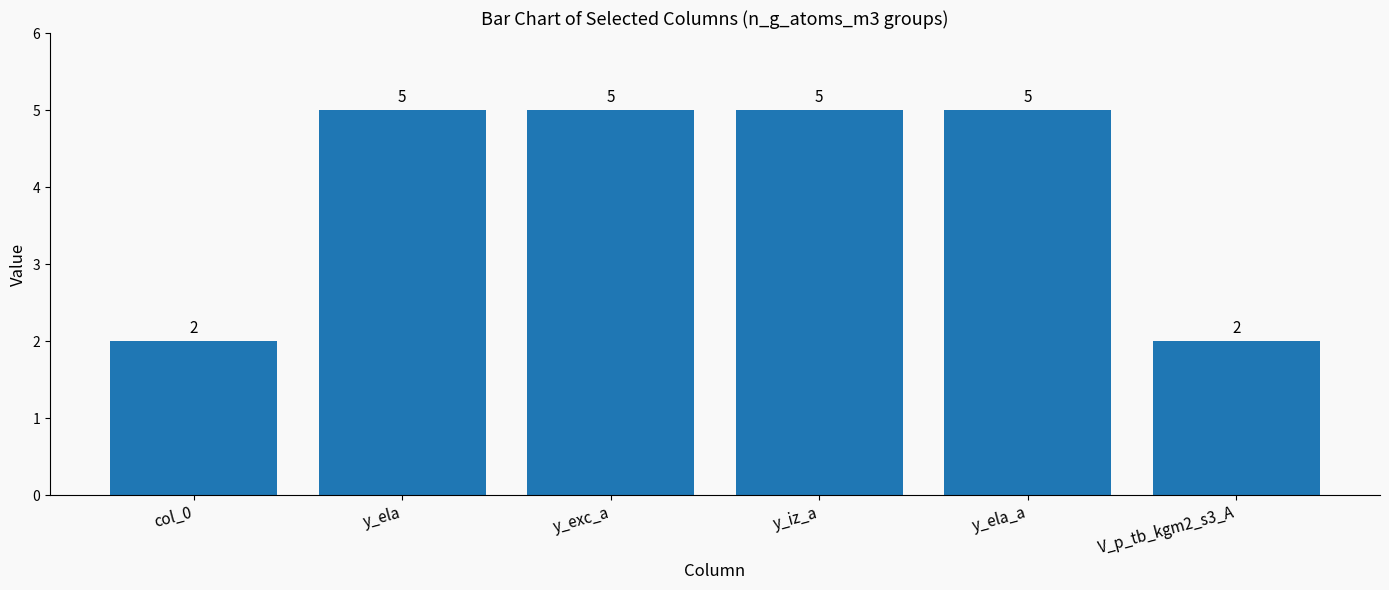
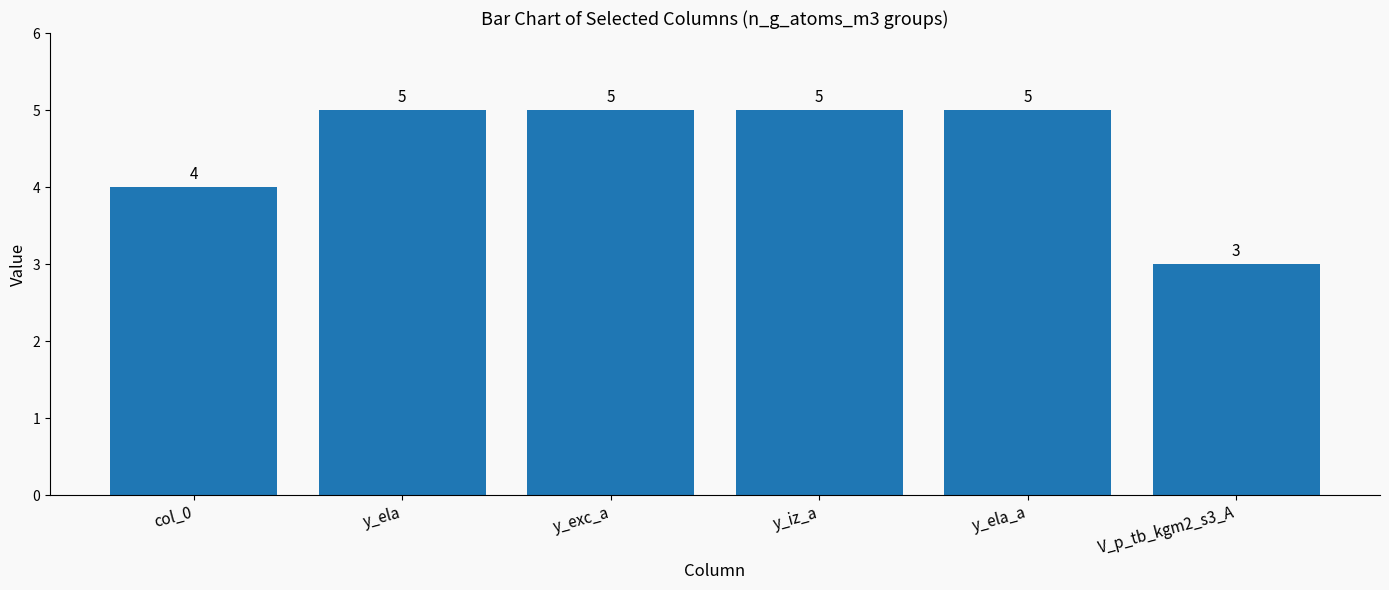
col_0: 2 -> 4
V_p_tb_kgm2_s3_A: 2 -> 3
